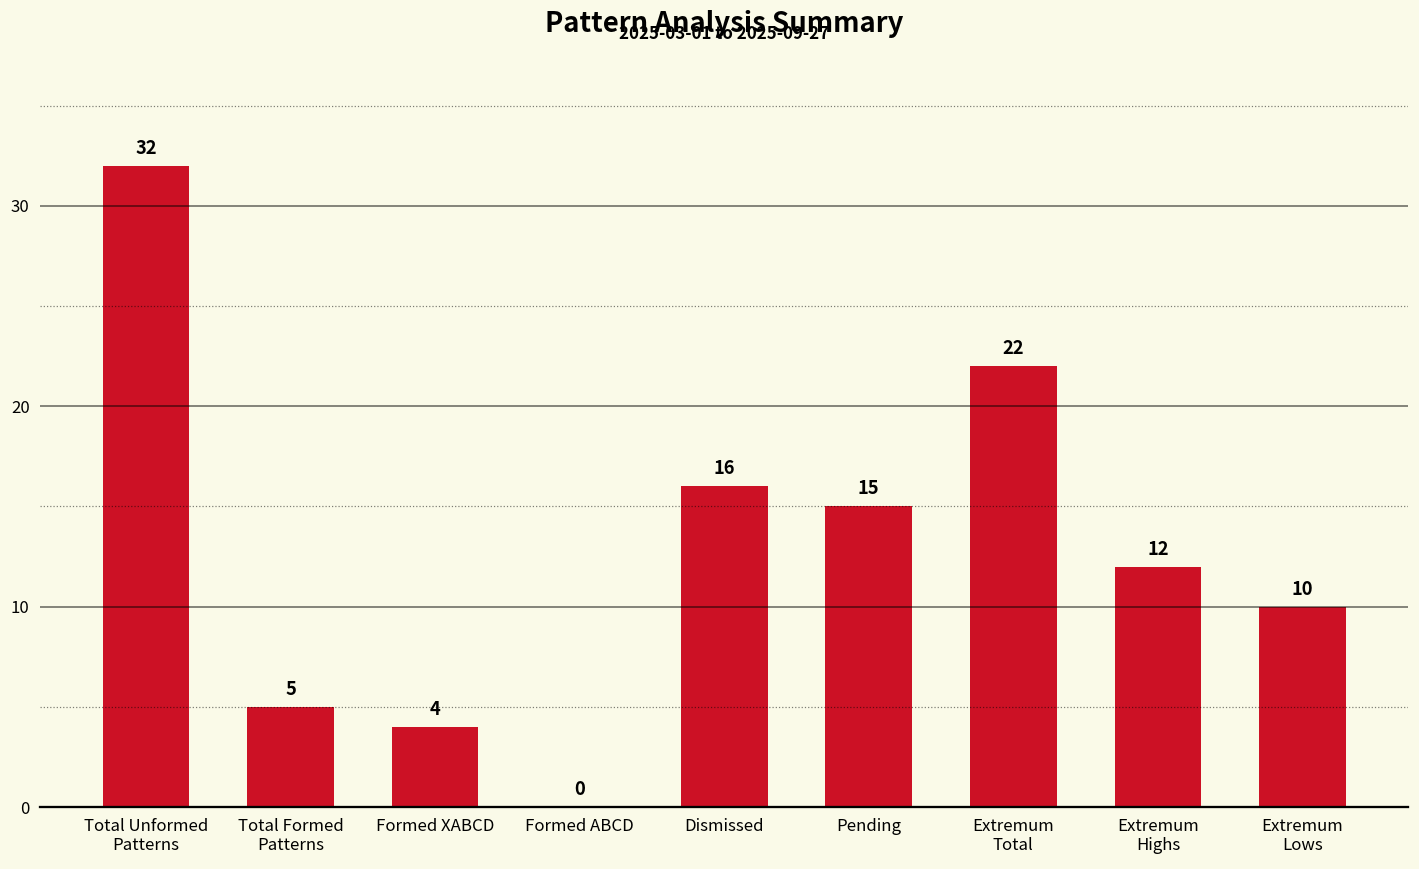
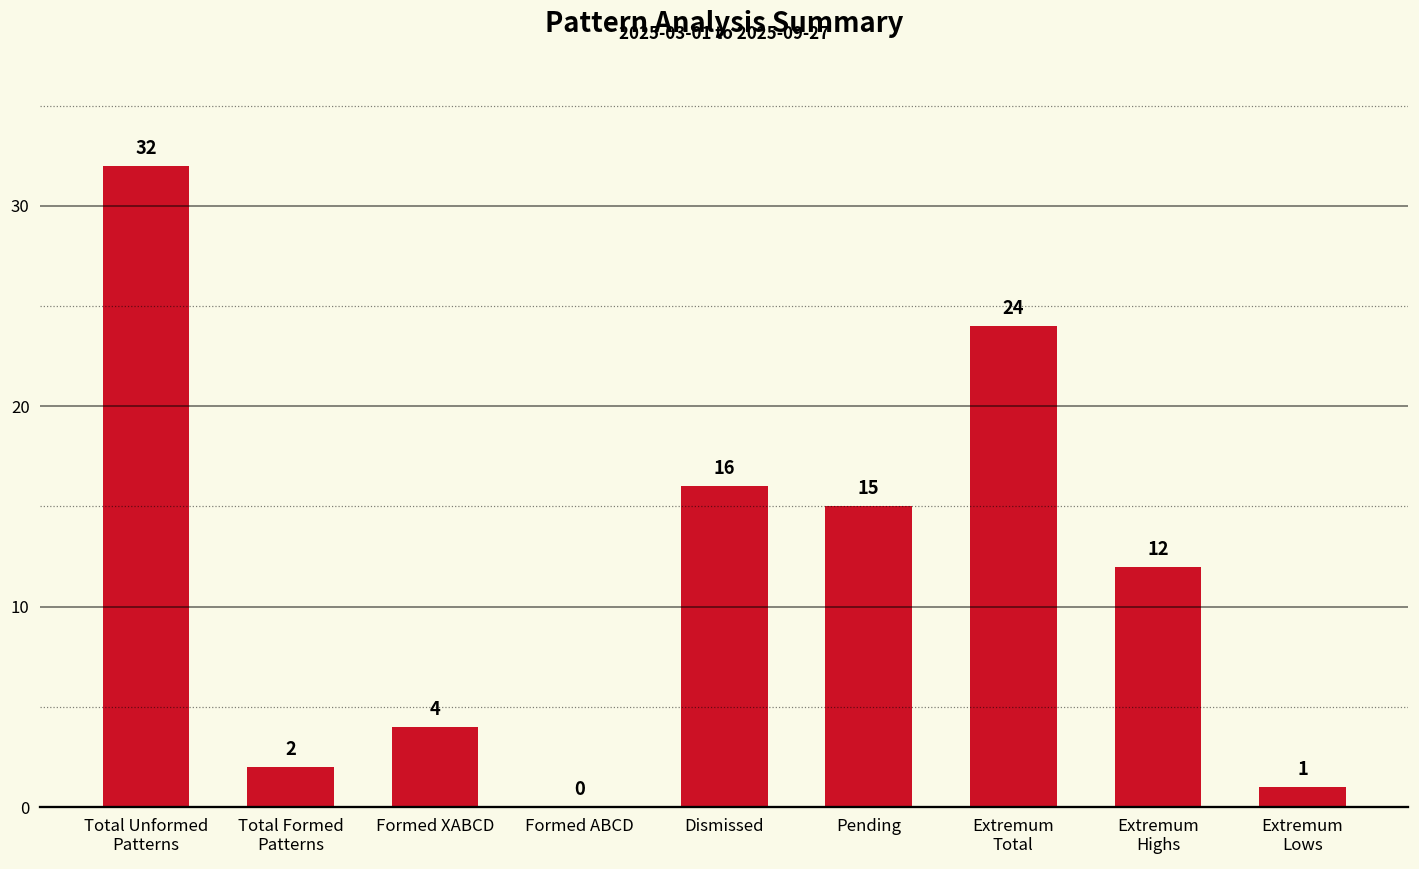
Total Formed Patterns: 5 -> 2
Extremum Total: 22 -> 24
Extremum Lows: 10 -> 1
